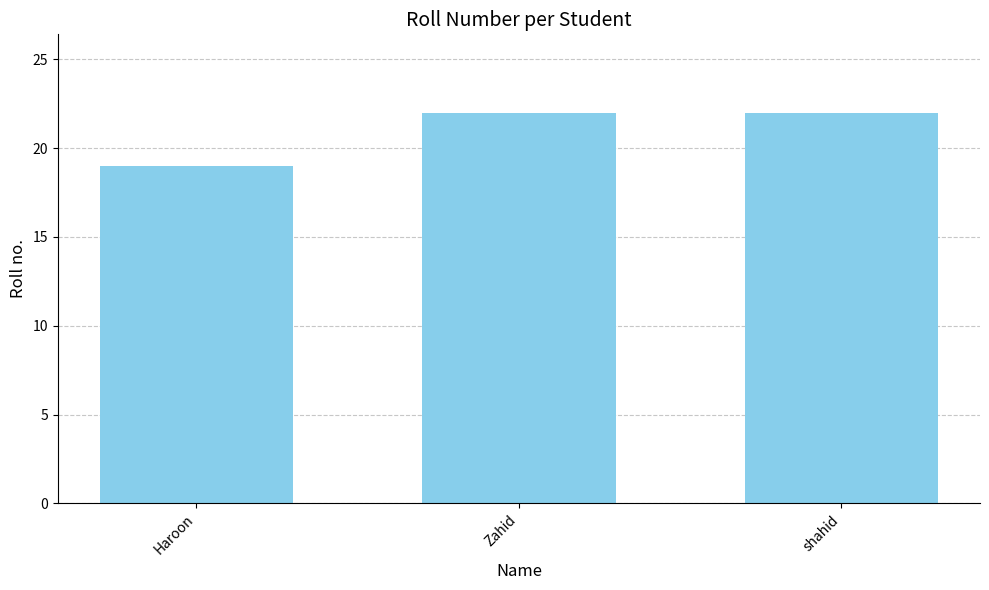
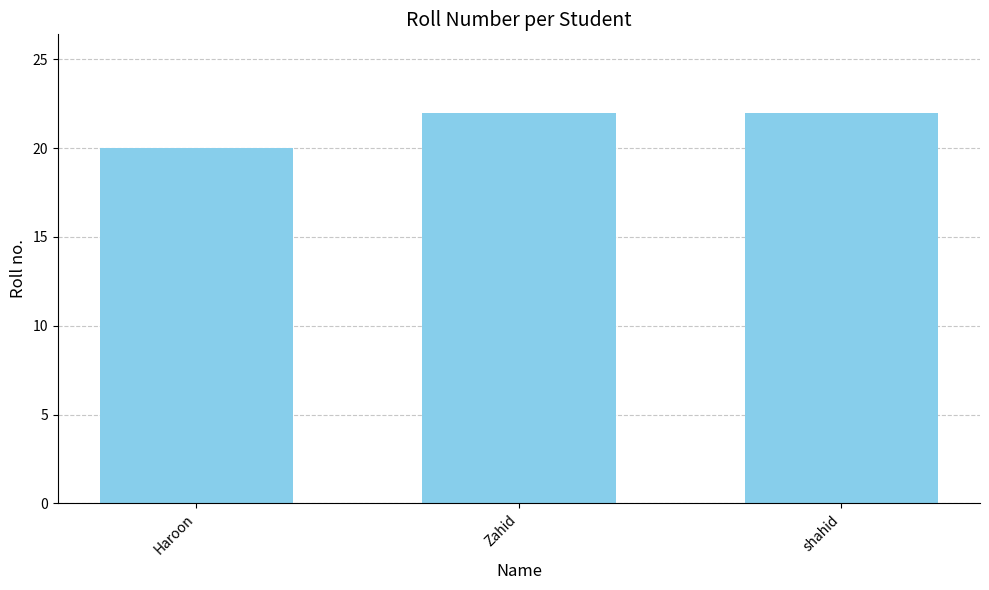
Haroon: 19 -> 20
